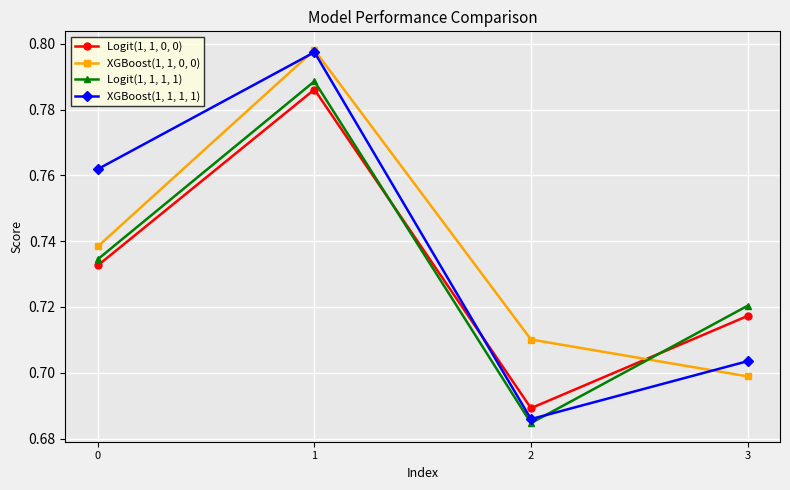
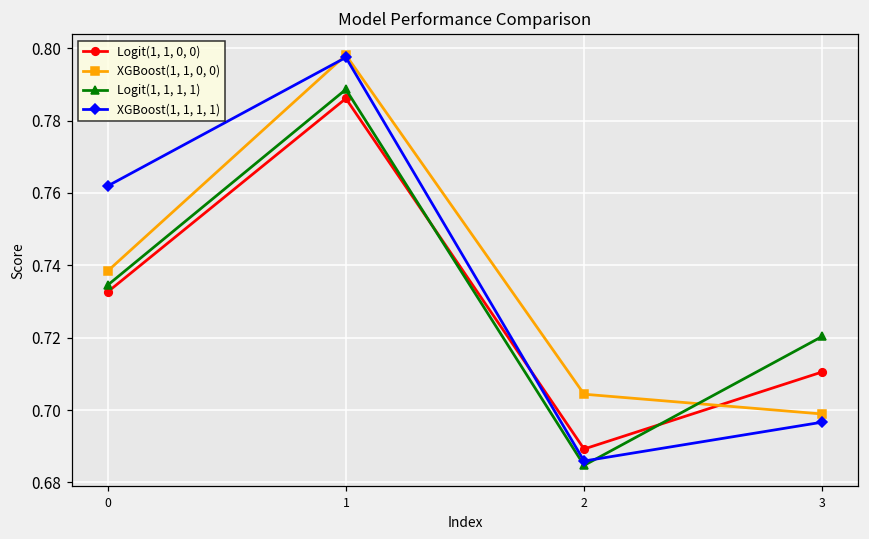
XGBoost(1, 1, 0, 0), 2: 0.710 -> 0.704
Logit(1, 1, 0, 0), 3: 0.717 -> 0.711
XGBoost(1, 1, 1, 1), 3: 0.704 -> 0.697
